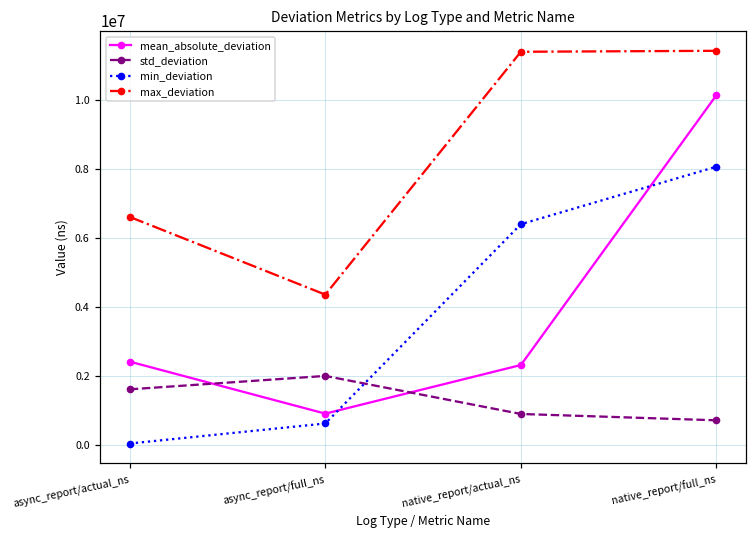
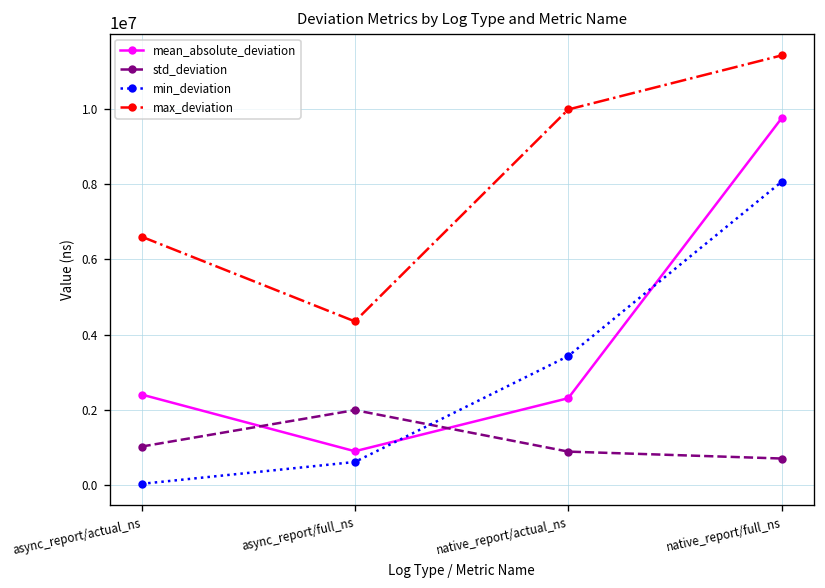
std_deviation, async_report/actual_ns: 1600000 -> 1000000
min_deviation, native_report/actual_ns: 6400000 -> 3400000
max_deviation, native_report/actual_ns: 11400000 -> 10000000
mean_absolute_deviation, native_report/full_ns: 10100000 -> 9800000
